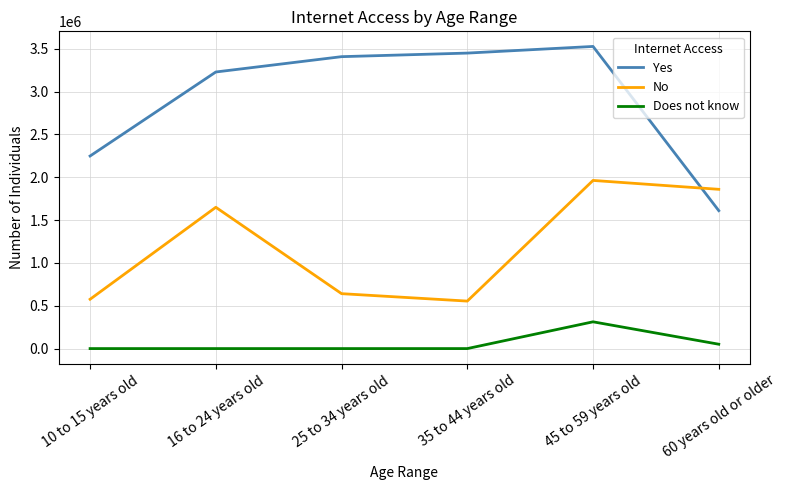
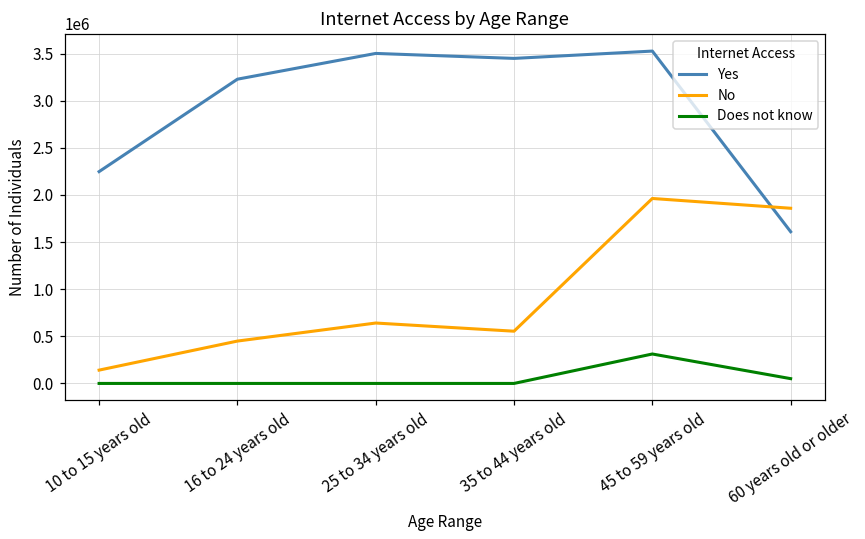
No, 10 to 15 years old: 600000 -> 100000
No, 16 to 24 years old: 1600000 -> 400000
Yes, 25 to 34 years old: 3400000 -> 3500000
